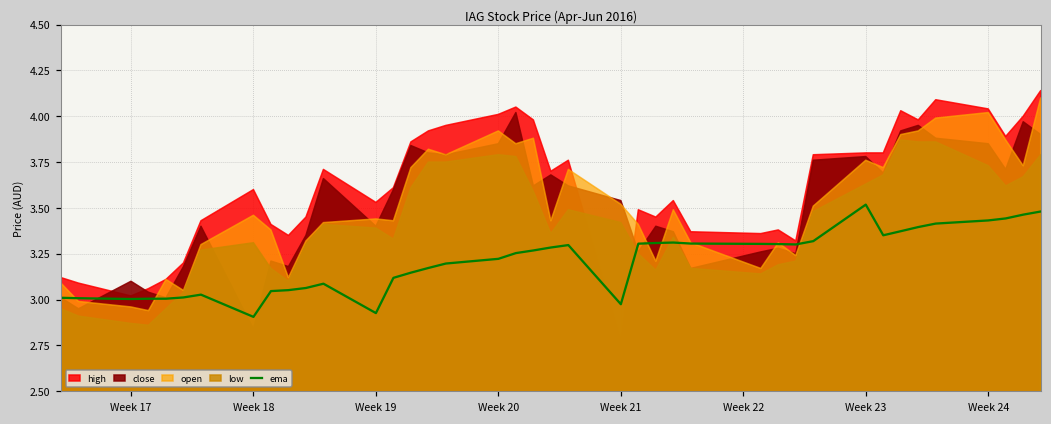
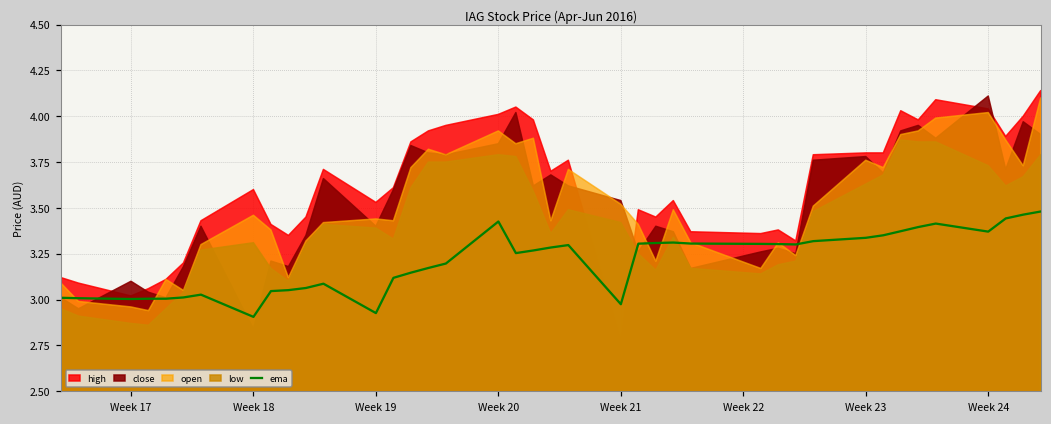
ema, Week 20: 3.22 -> 3.43
ema, Week 23: 3.52 -> 3.34
ema, Week 24: 3.43 -> 3.37
close, Week 24: 3.85 -> 4.11
